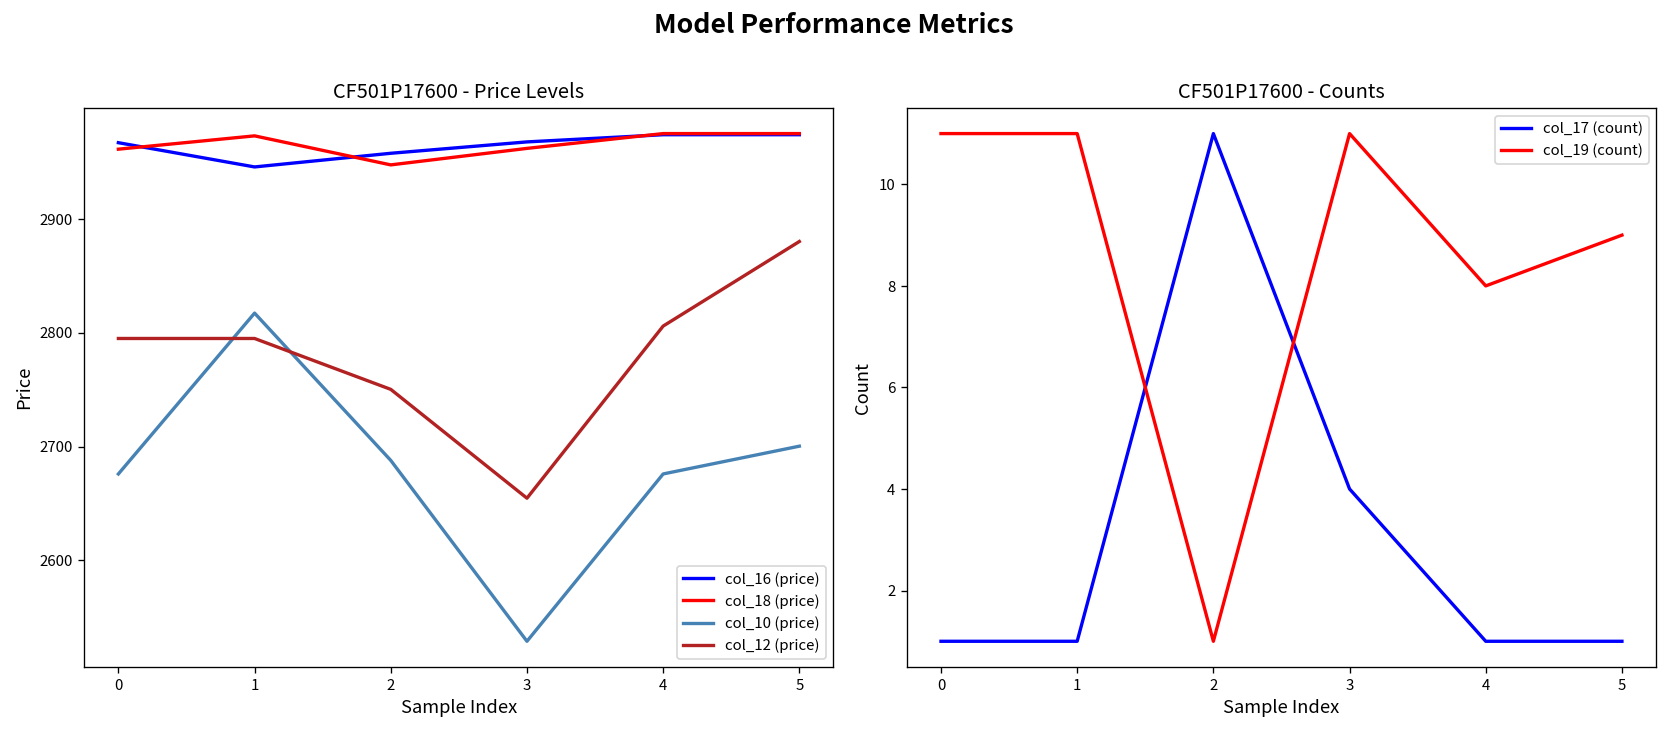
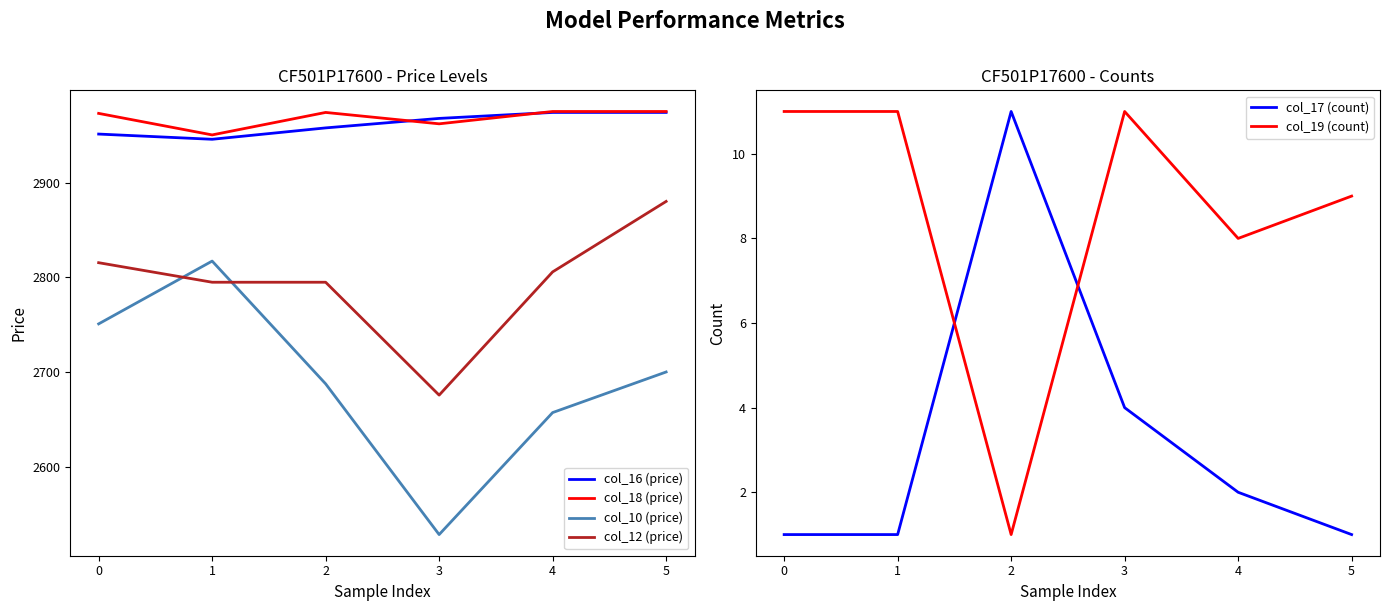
CF501P17600 - Price Levels, col_16 (price), 0: 2970 -> 2950
CF501P17600 - Price Levels, col_18 (price), 0: 2960 -> 2970
CF501P17600 - Price Levels, col_10 (price), 0: 2680 -> 2750
CF501P17600 - Price Levels, col_12 (price), 0: 2800 -> 2820
CF501P17600 - Price Levels, col_18 (price), 1: 2970 -> 2950
CF501P17600 - Price Levels, col_18 (price), 2: 2950 -> 2970
CF501P17600 - Price Levels, col_12 (price), 2: 2750 -> 2800
CF501P17600 - Price Levels, col_12 (price), 3: 2650 -> 2680
CF501P17600 - Price Levels, col_10 (price), 4: 2680 -> 2660
CF501P17600 - Counts, col_17 (count), 4: 1 -> 2
